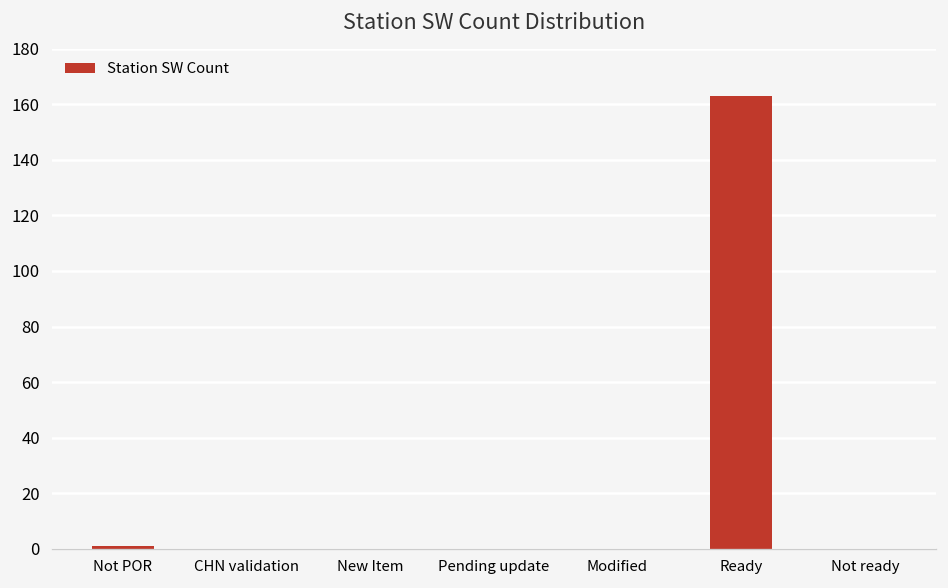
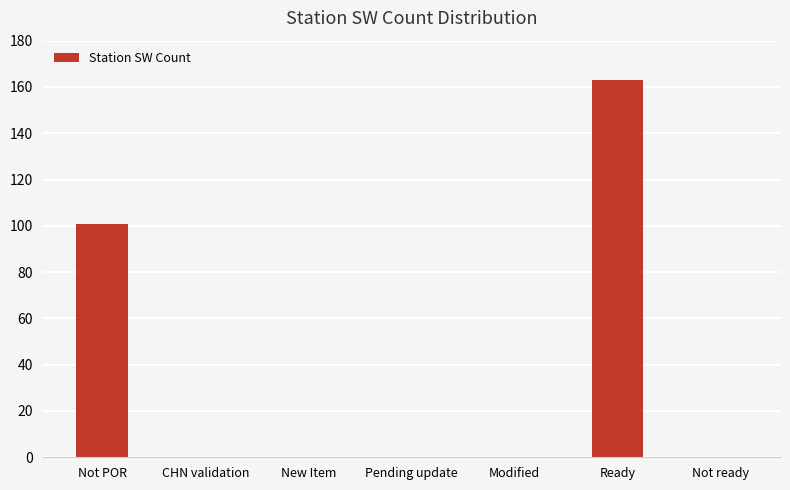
Not POR: 1 -> 101
